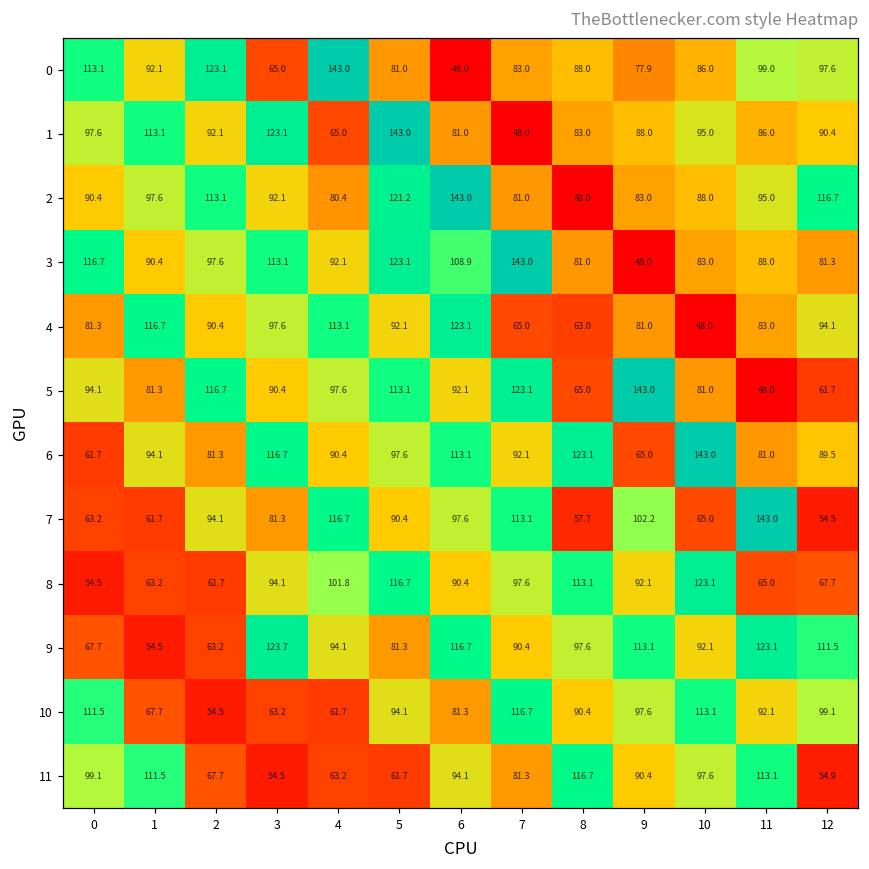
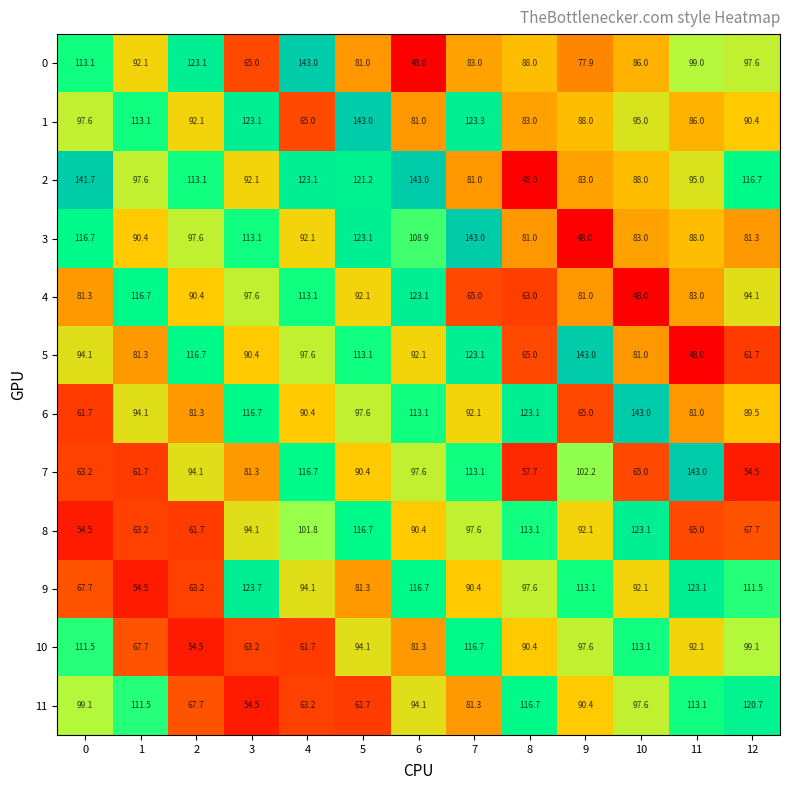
1, 7: 48.0 -> 123.3
2, 0: 90.4 -> 141.7
2, 4: 80.4 -> 123.1
11, 12: 54.9 -> 120.7
